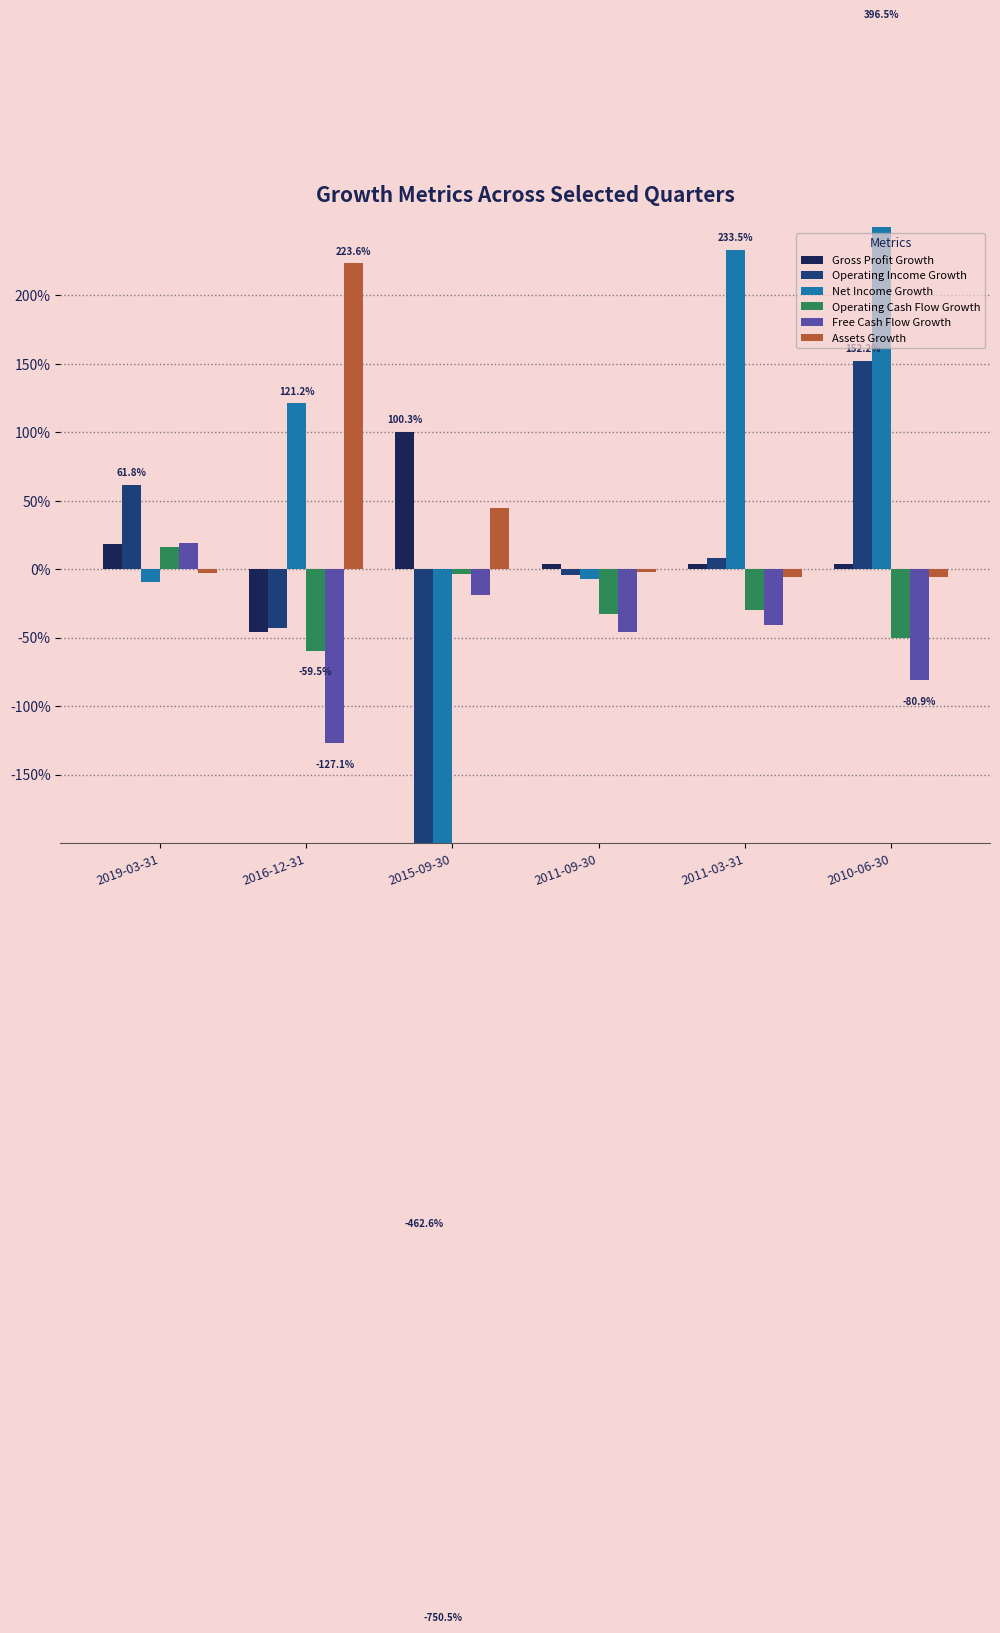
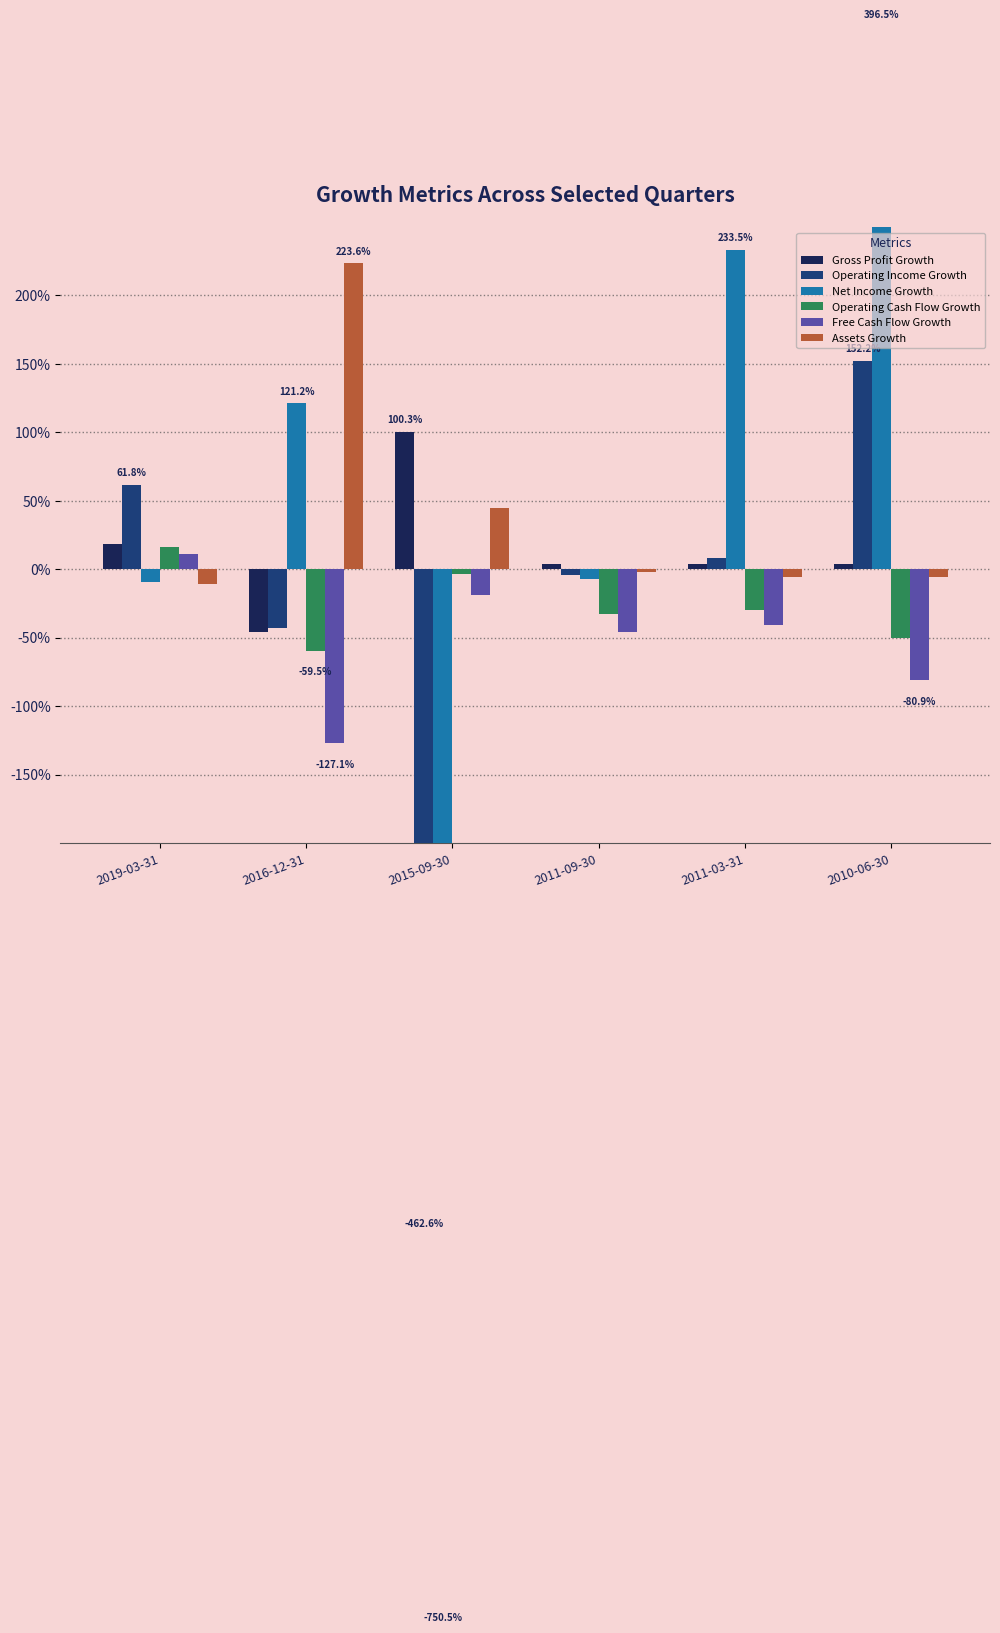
Free Cash Flow Growth, 2019-03-31: 19% -> 11%
Assets Growth, 2019-03-31: -3% -> -11%
